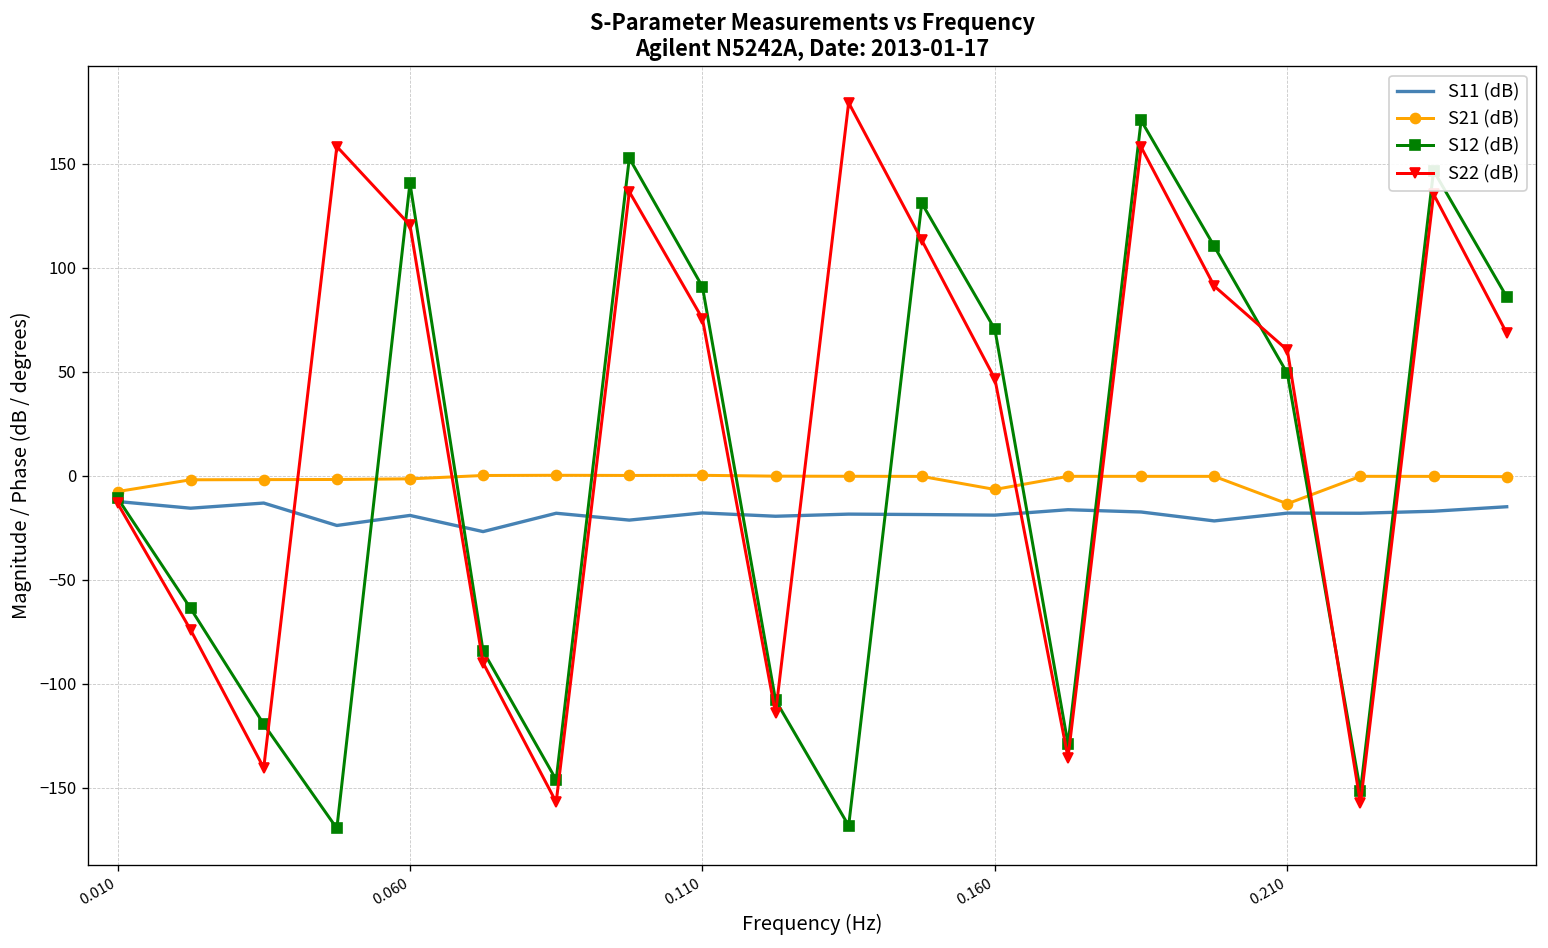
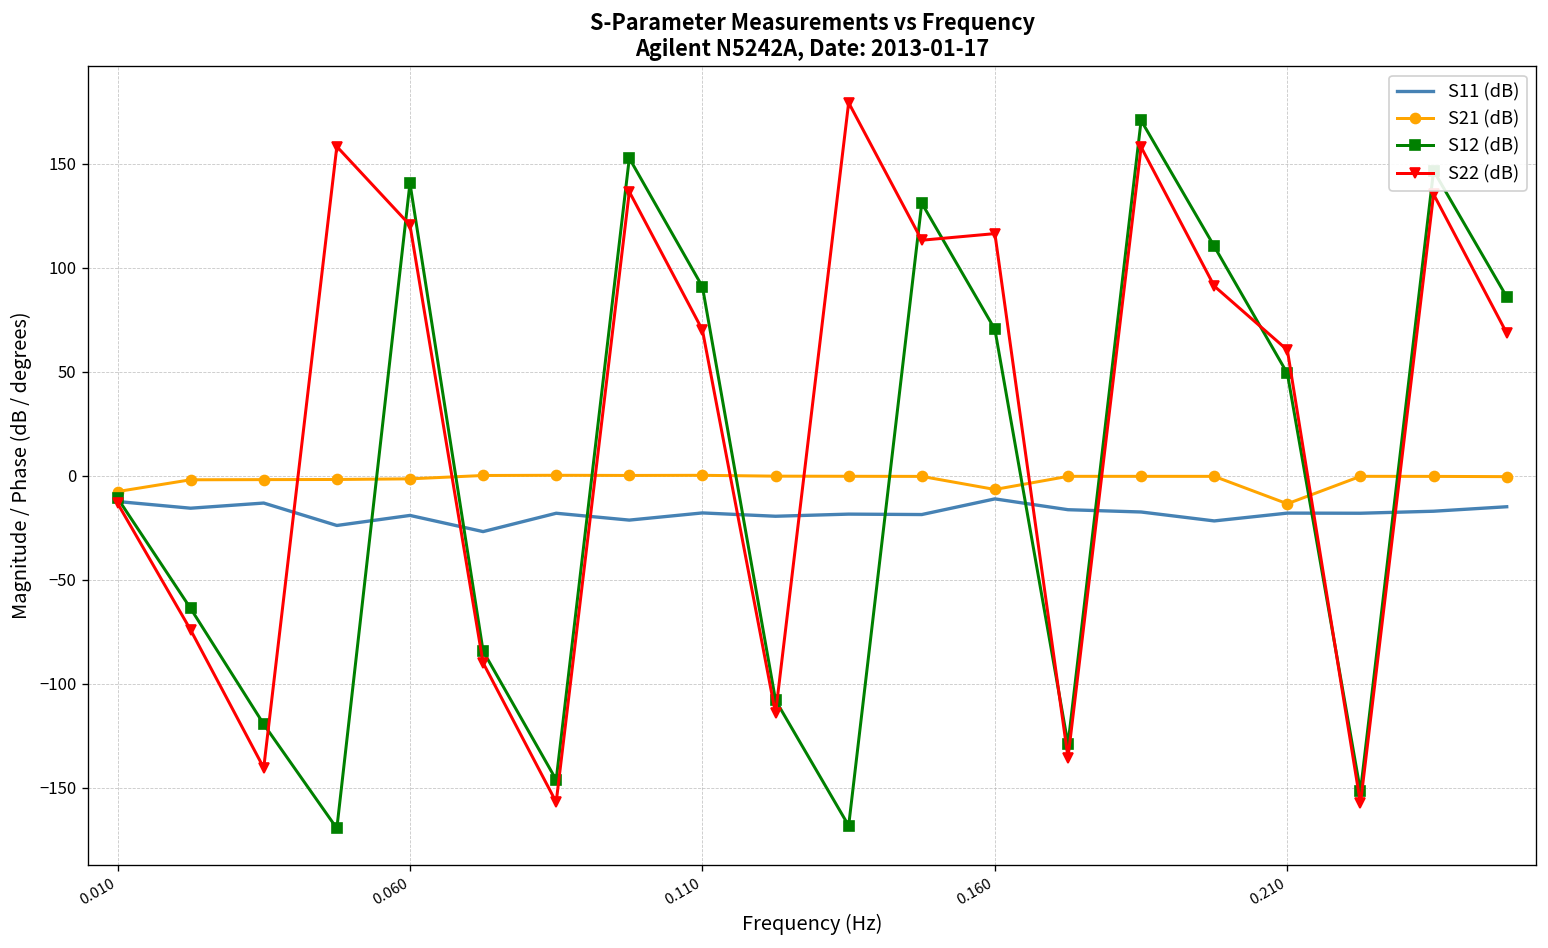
S22 (dB), 0.110: 76 -> 70
S11 (dB), 0.160: -19 -> -11
S22 (dB), 0.160: 47 -> 117
